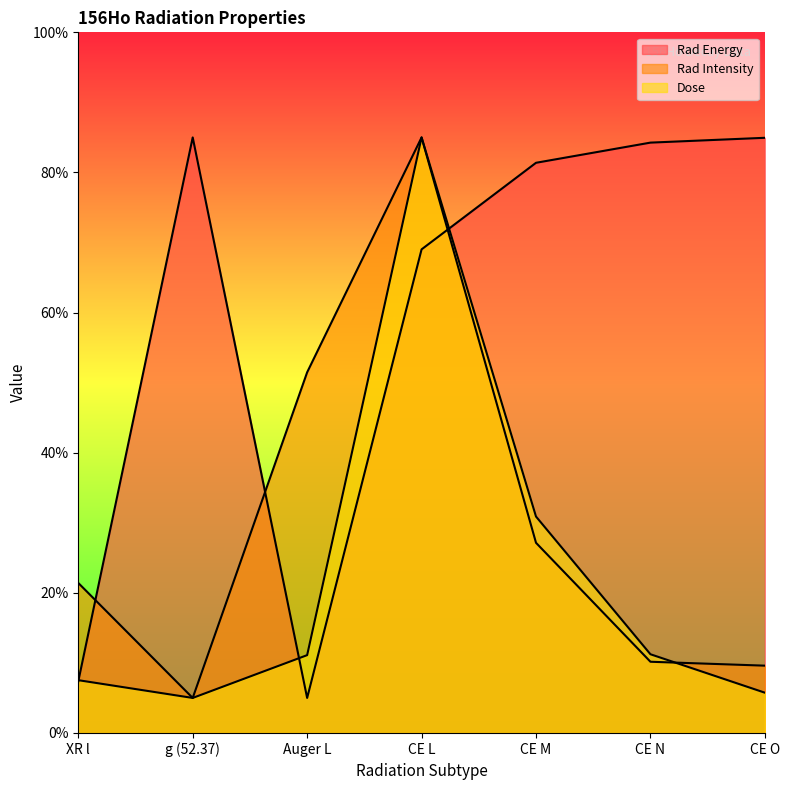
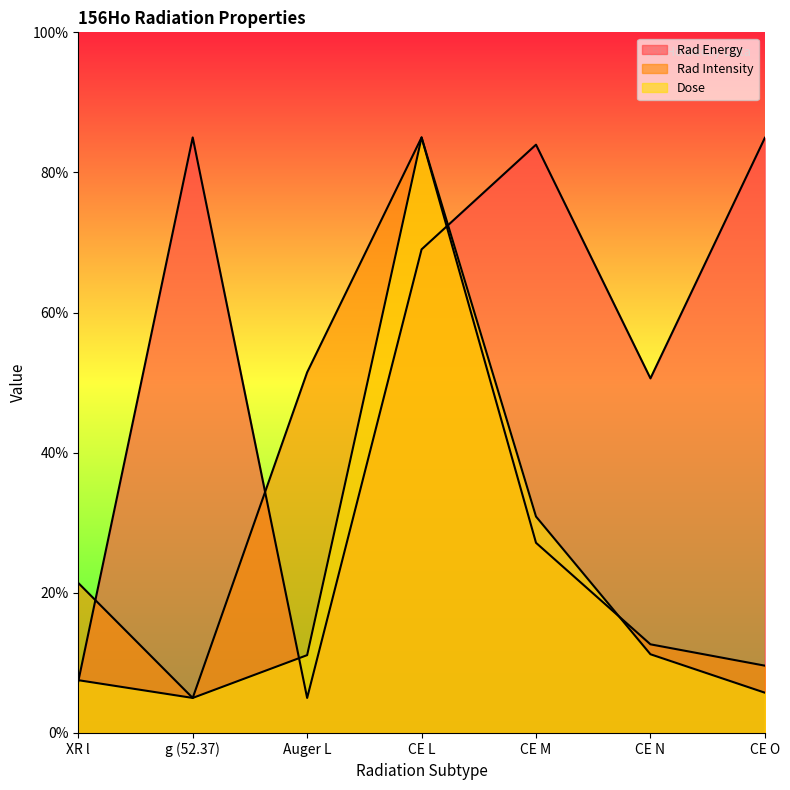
Rad Energy, CE M: 81% -> 84%
Rad Energy, CE N: 84% -> 51%
Rad Intensity, CE N: 10% -> 13%
